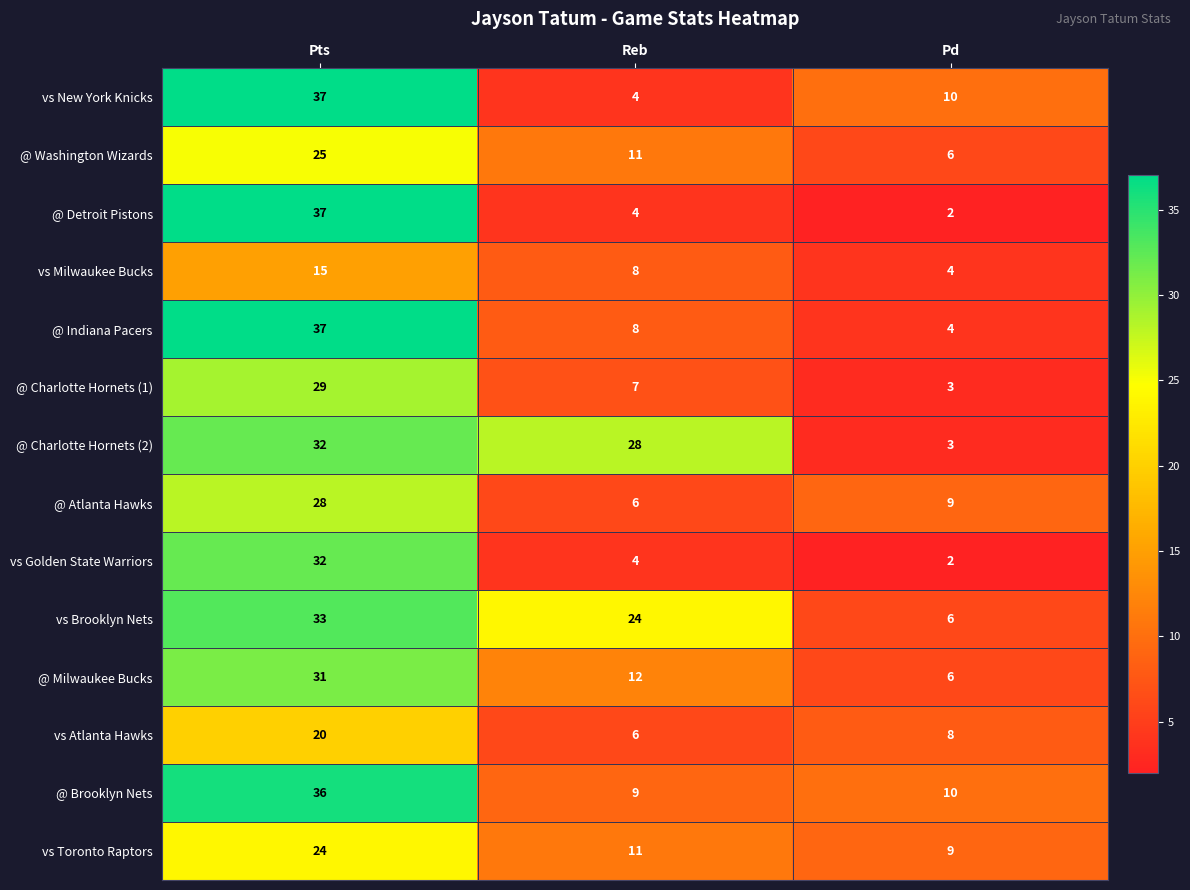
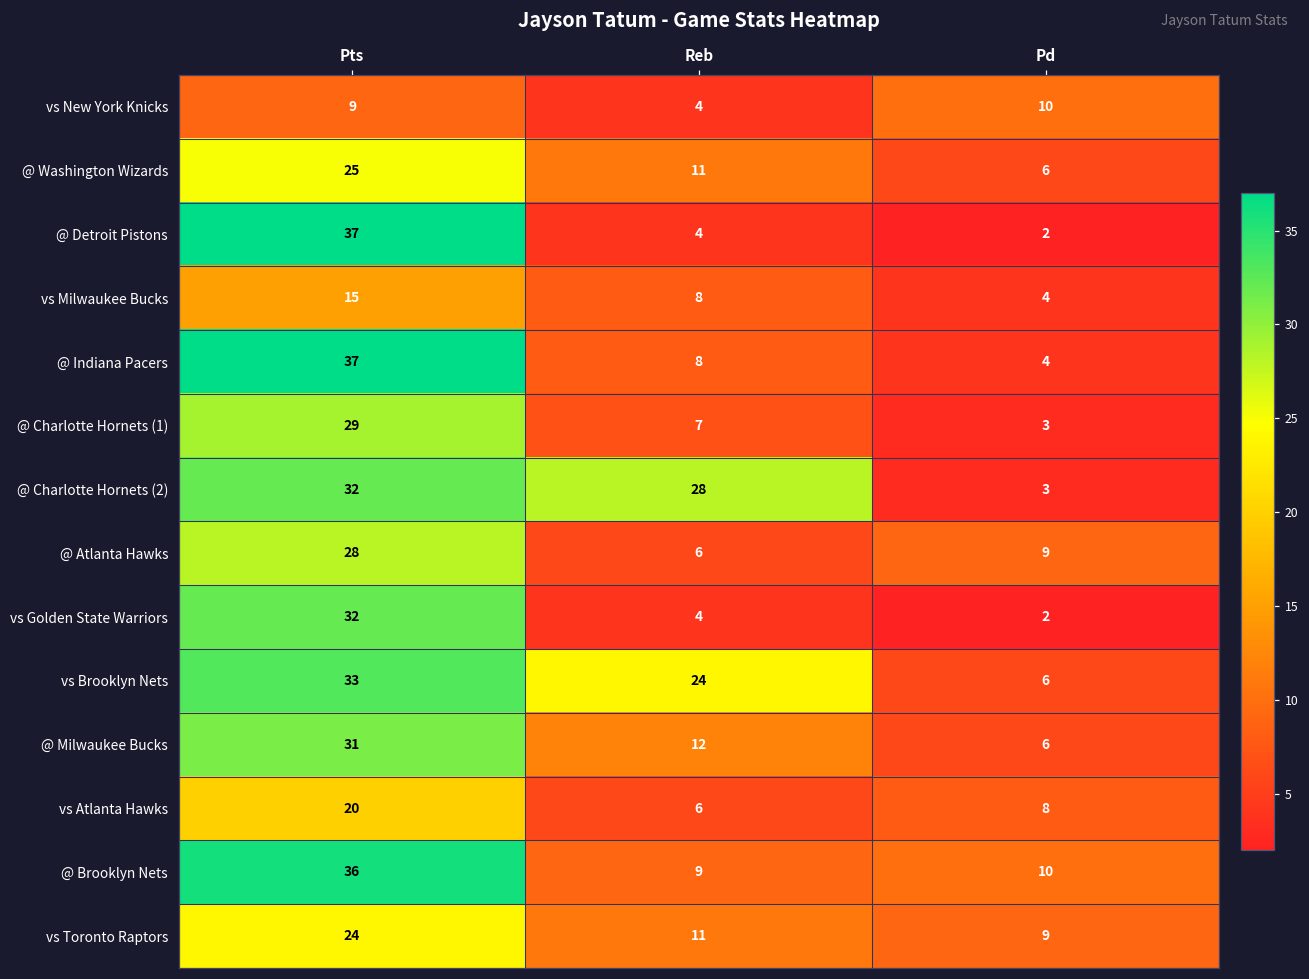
vs New York Knicks, Pts: 37 -> 9
